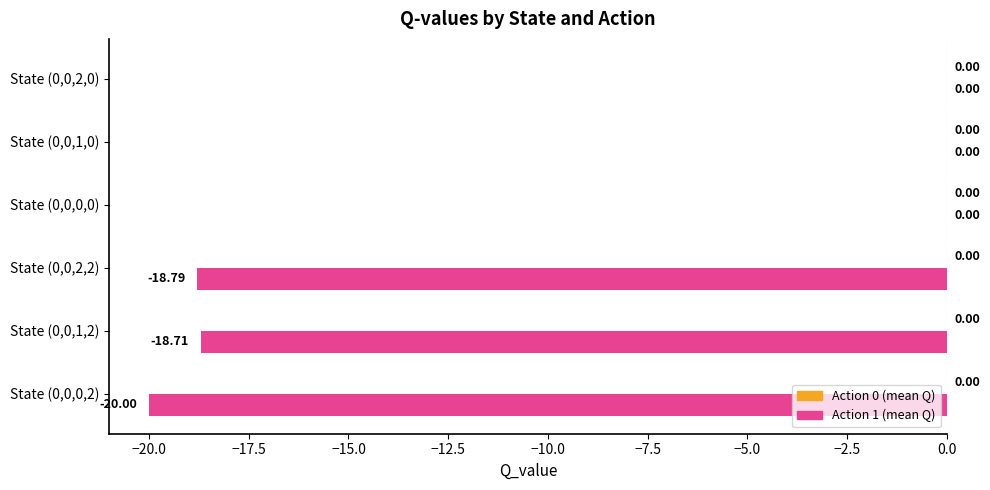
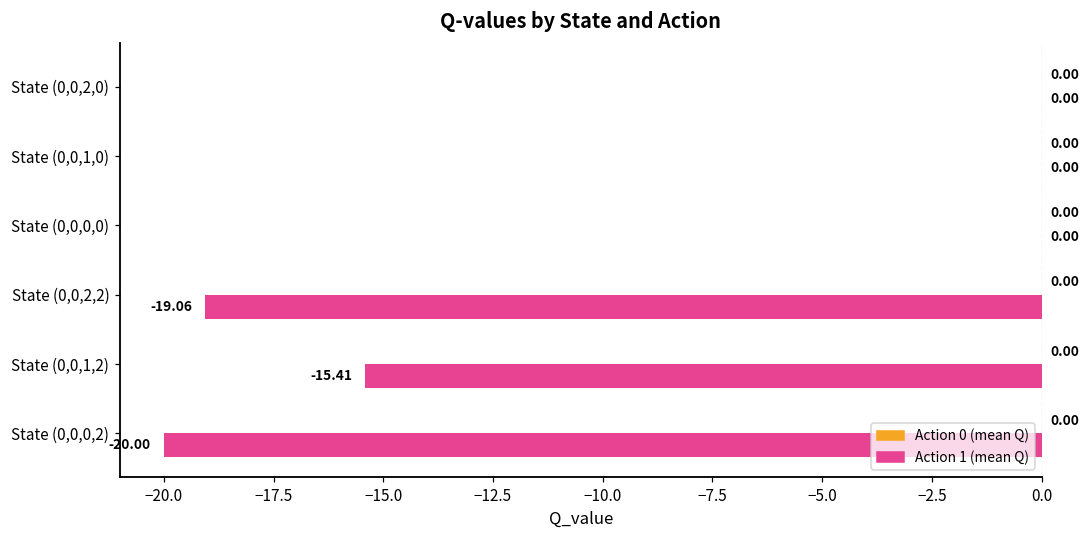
Action 1 (mean Q), State (0,0,2,2): -18.79 -> -19.06
Action 1 (mean Q), State (0,0,1,2): -18.71 -> -15.41
